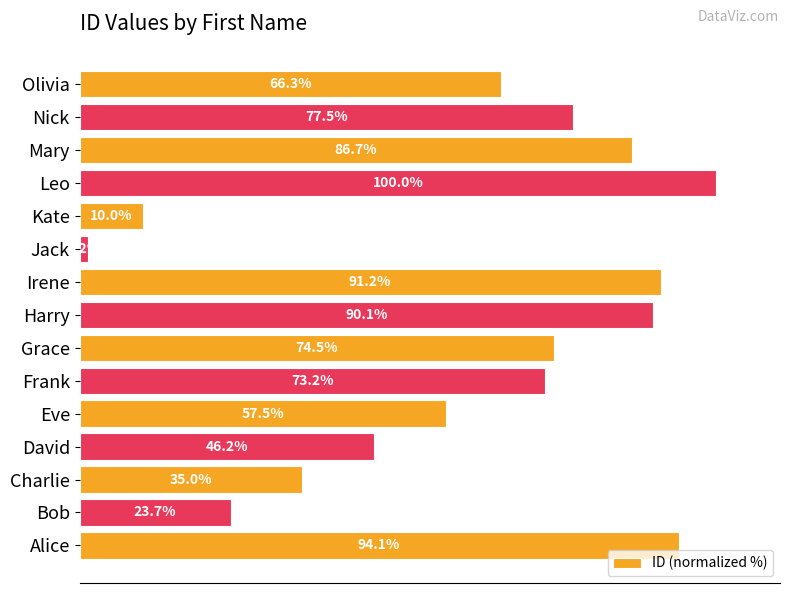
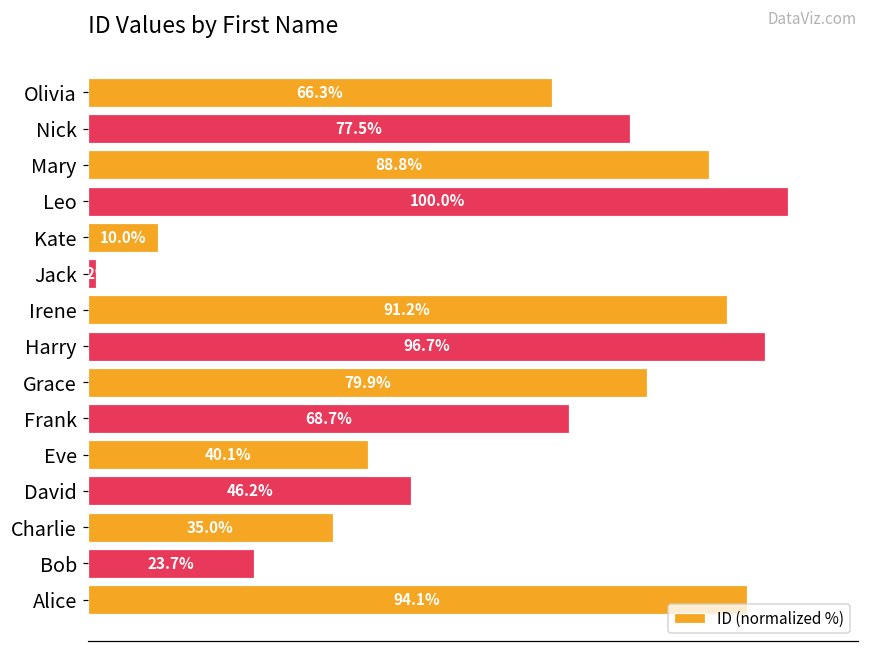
Mary: 86.7% -> 88.8%
Harry: 90.1% -> 96.7%
Grace: 74.5% -> 79.9%
Frank: 73.2% -> 68.7%
Eve: 57.5% -> 40.1%
